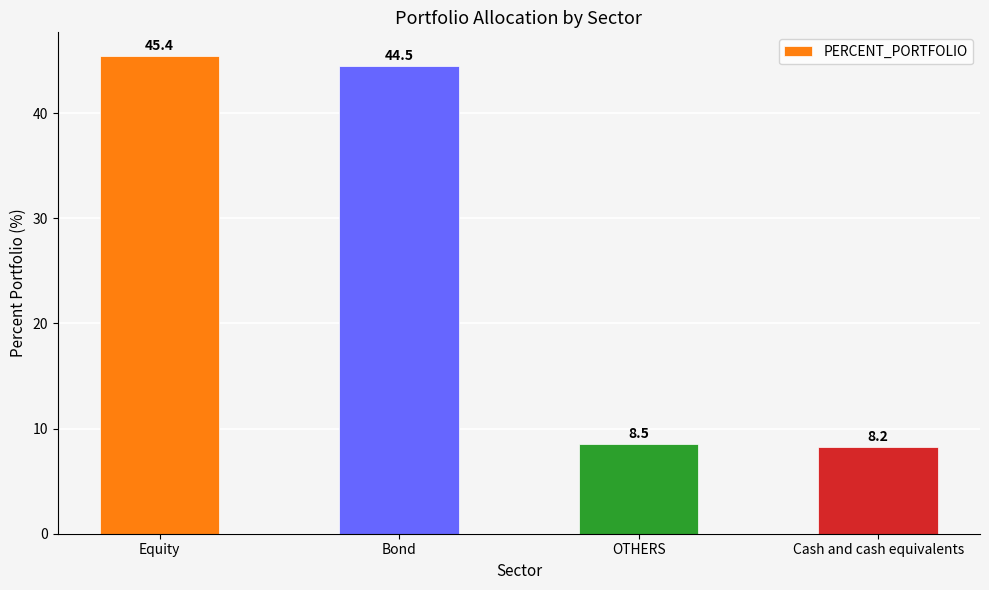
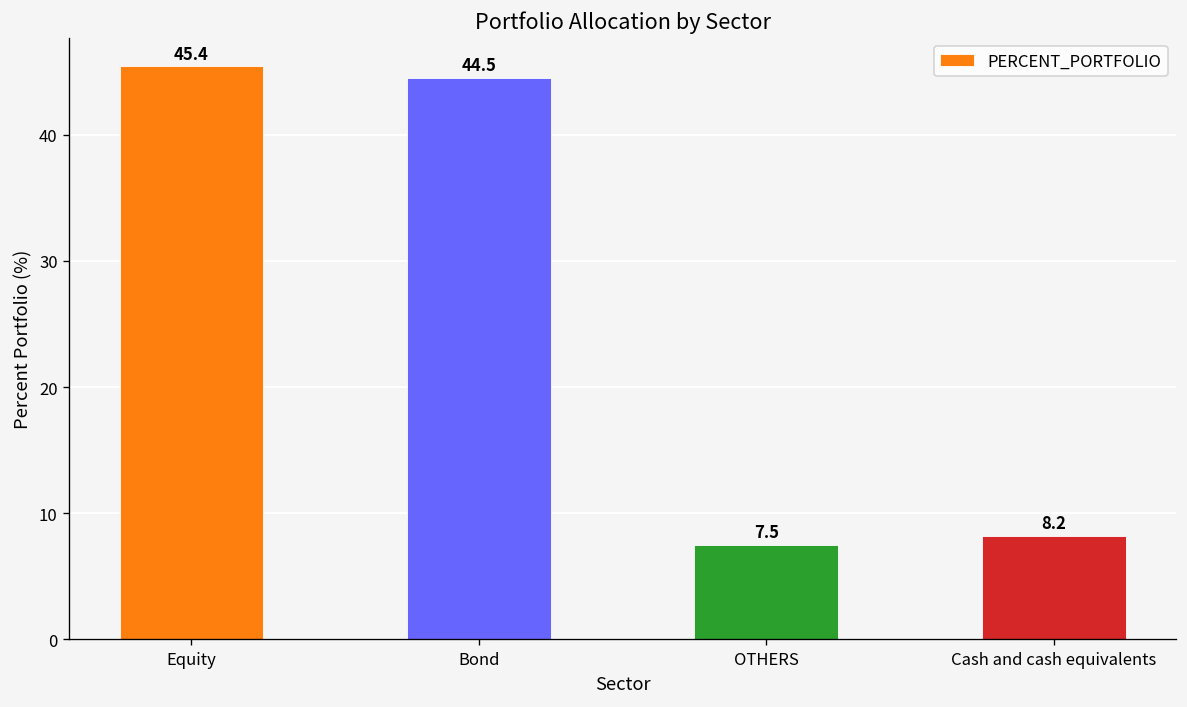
OTHERS: 8.5 -> 7.5
